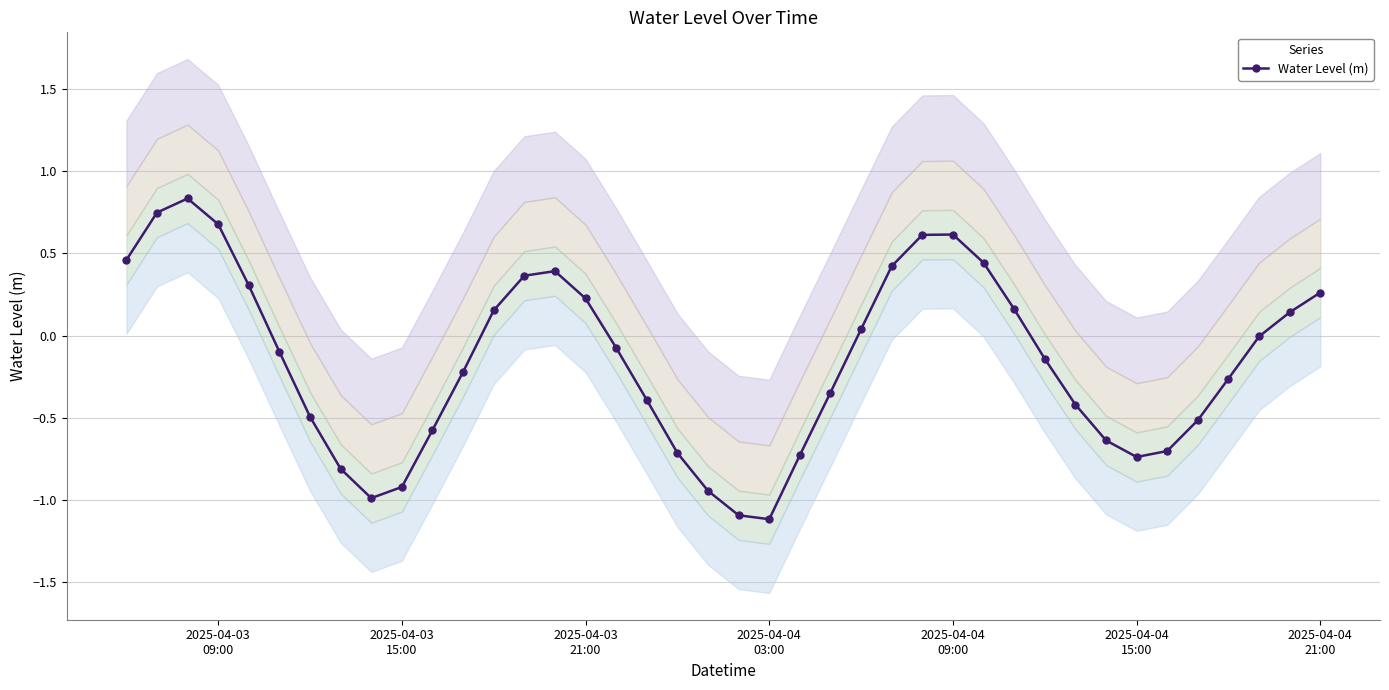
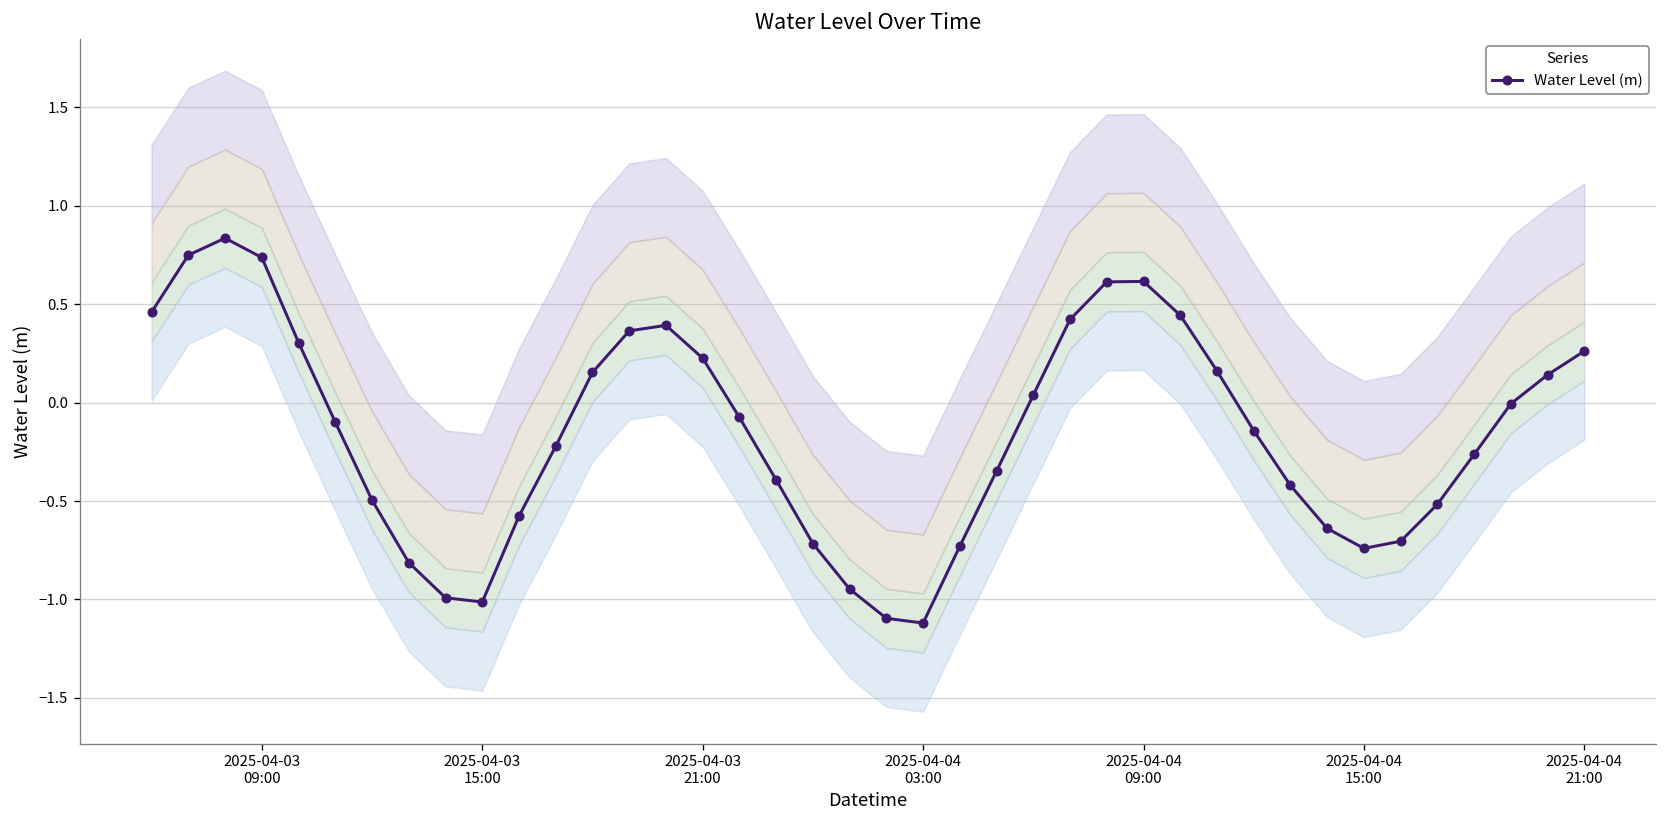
Water Level (m), 2025-04-03 09:00: 0.68 -> 0.74
Water Level (m), 2025-04-03 15:00: -0.92 -> -1.01
